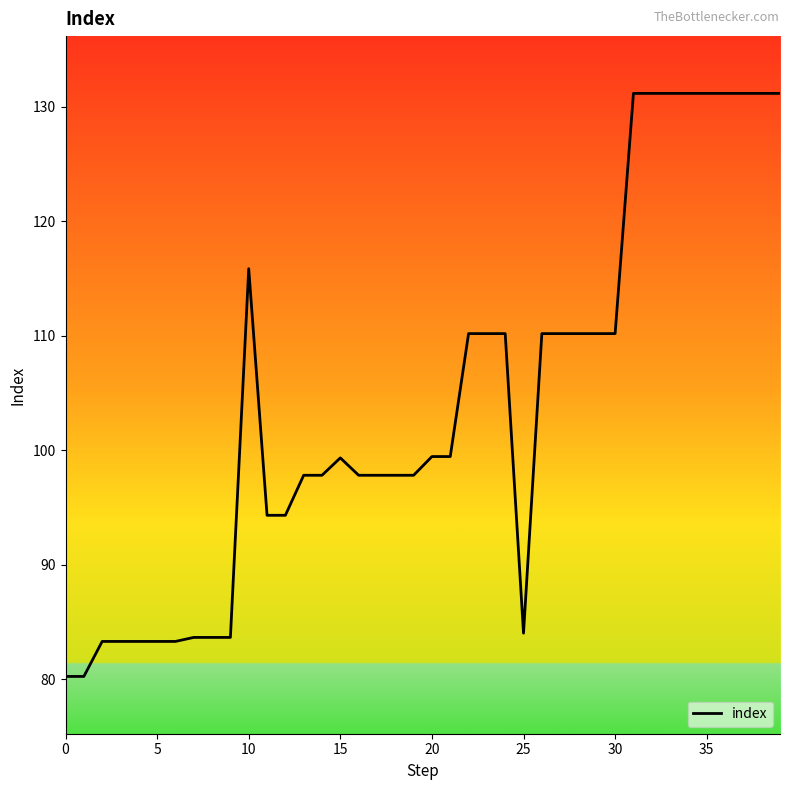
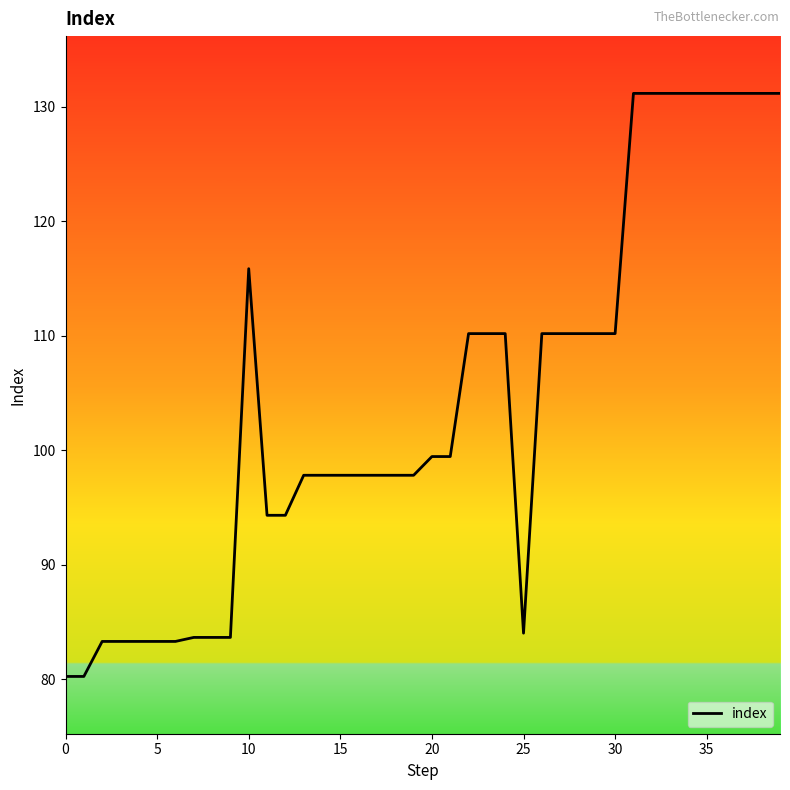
15: 99.3 -> 97.8
